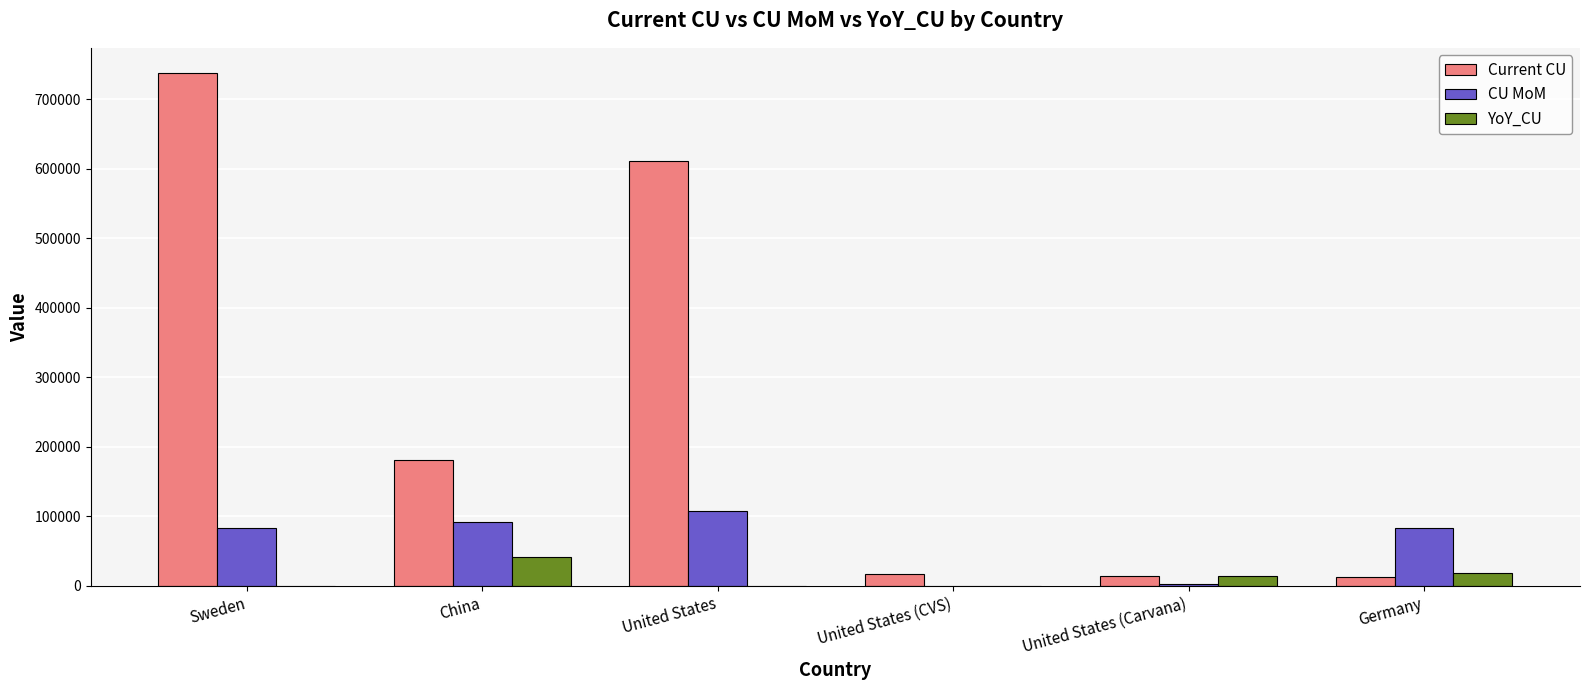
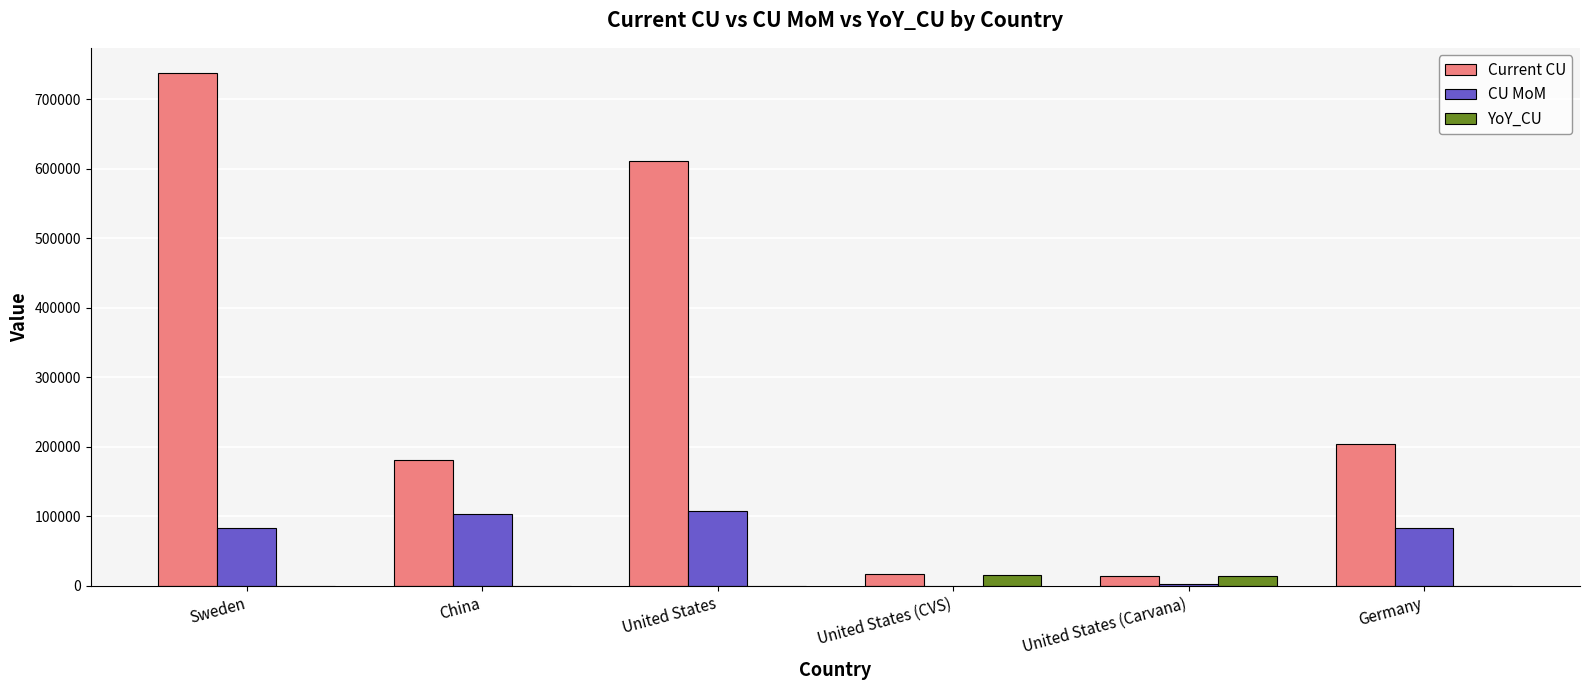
CU MoM, China: 90000 -> 100000
YoY_CU, China: 40000 -> 0
YoY_CU, United States (CVS): 0 -> 20000
Current CU, Germany: 10000 -> 200000
YoY_CU, Germany: 20000 -> 0
